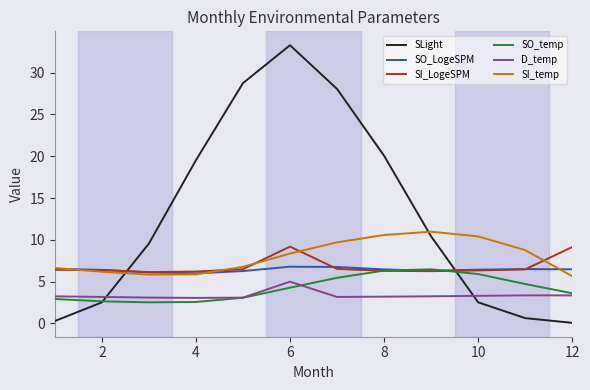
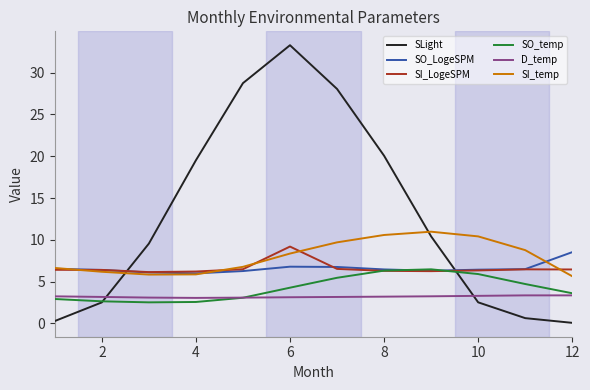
D_temp, 6: 5 -> 3
SO_LogeSPM, 12: 6 -> 9
SI_LogeSPM, 12: 9 -> 6
